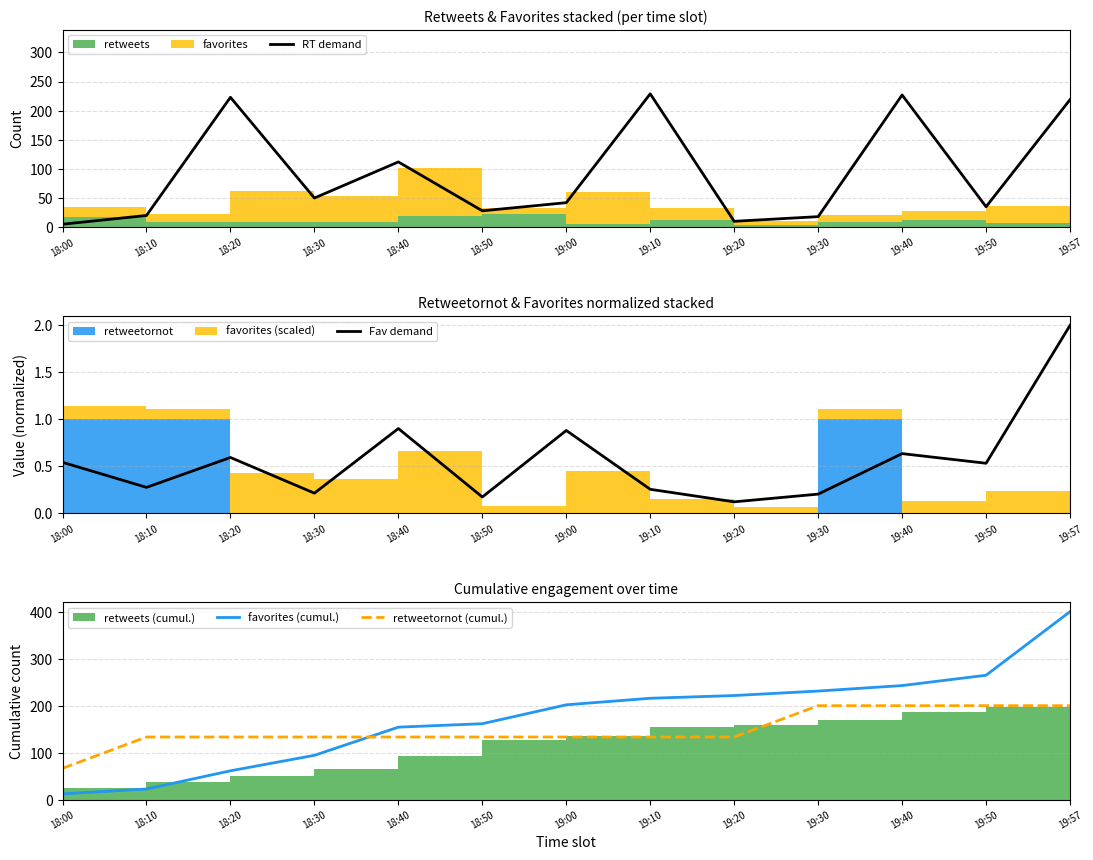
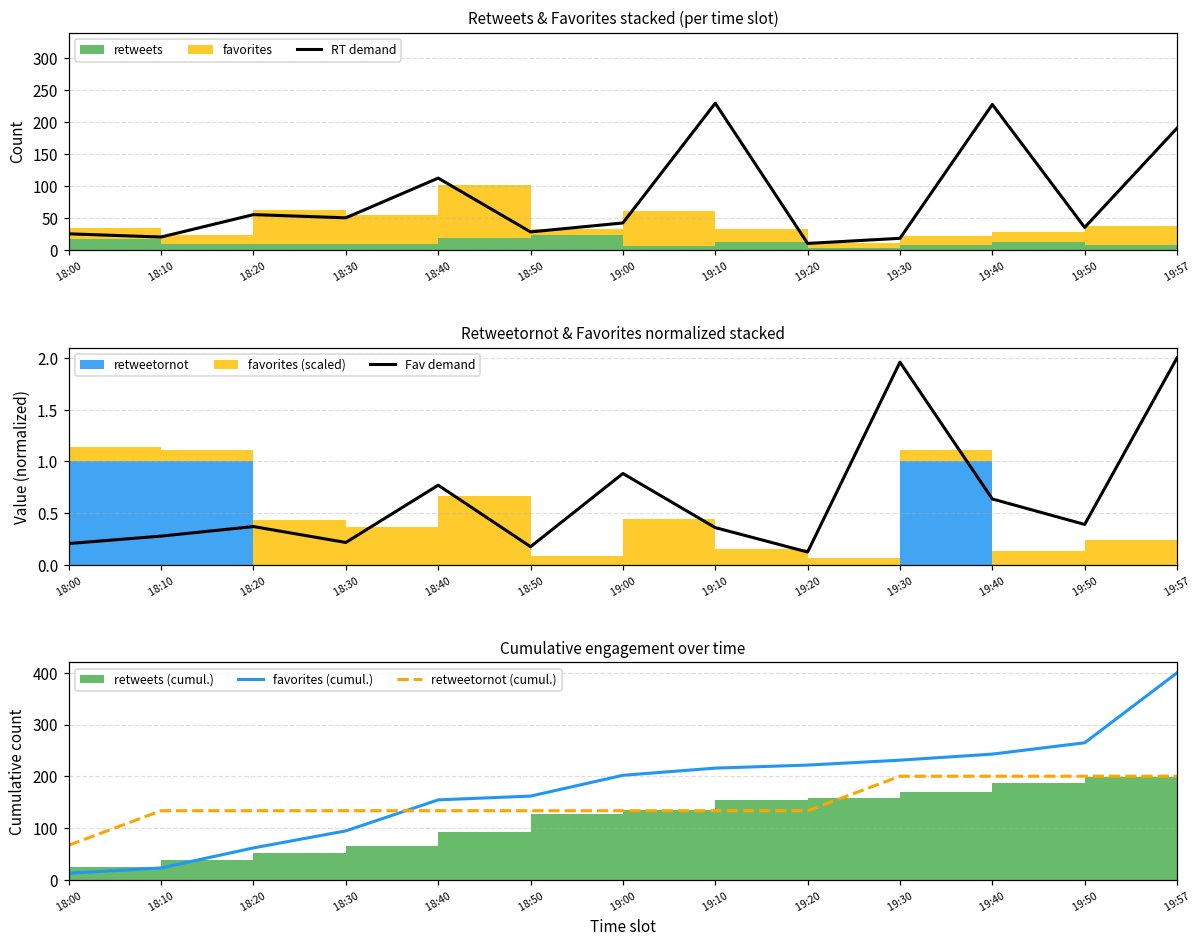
Retweets & Favorites stacked (per time slot), RT demand, 18:00: 10 -> 30
Retweets & Favorites stacked (per time slot), RT demand, 18:20: 220 -> 60
Retweets & Favorites stacked (per time slot), RT demand, 19:57: 220 -> 190
Retweetornot & Favorites normalized stacked, Fav demand, 18:00: 0.5 -> 0.2
Retweetornot & Favorites normalized stacked, Fav demand, 18:20: 0.6 -> 0.4
Retweetornot & Favorites normalized stacked, Fav demand, 18:40: 0.9 -> 0.8
Retweetornot & Favorites normalized stacked, Fav demand, 19:10: 0.3 -> 0.4
Retweetornot & Favorites normalized stacked, Fav demand, 19:30: 0.2 -> 2.0
Retweetornot & Favorites normalized stacked, Fav demand, 19:50: 0.5 -> 0.4
